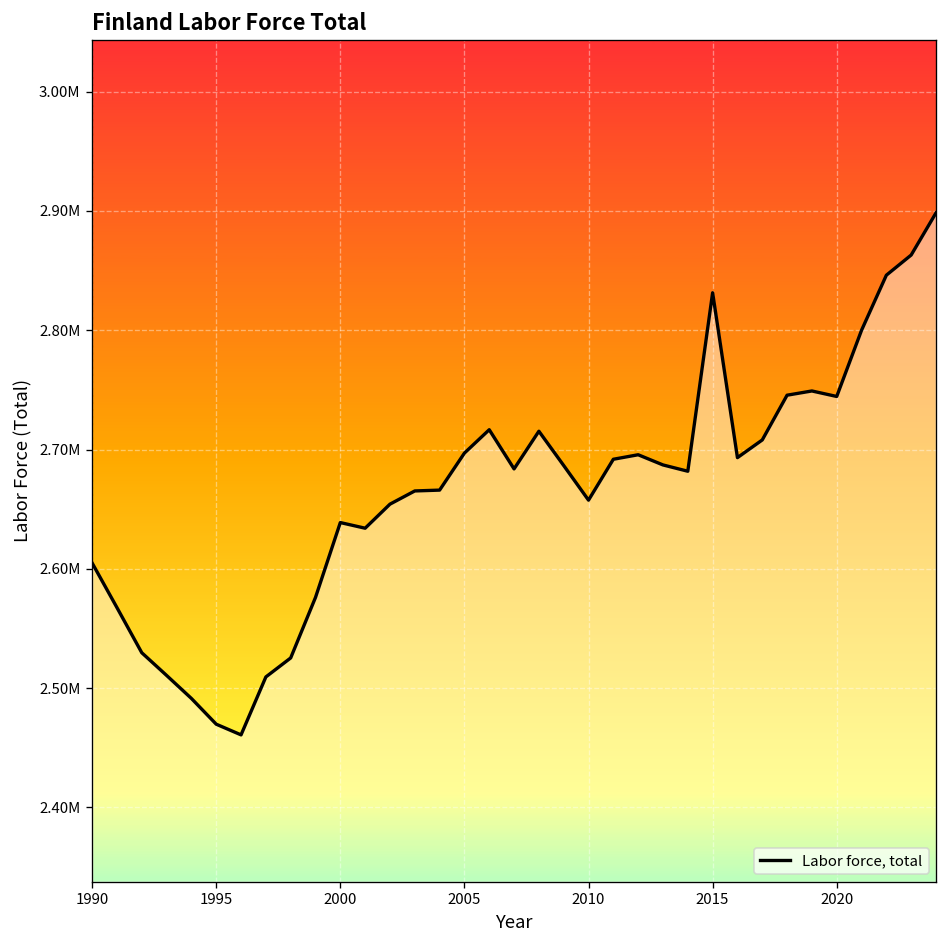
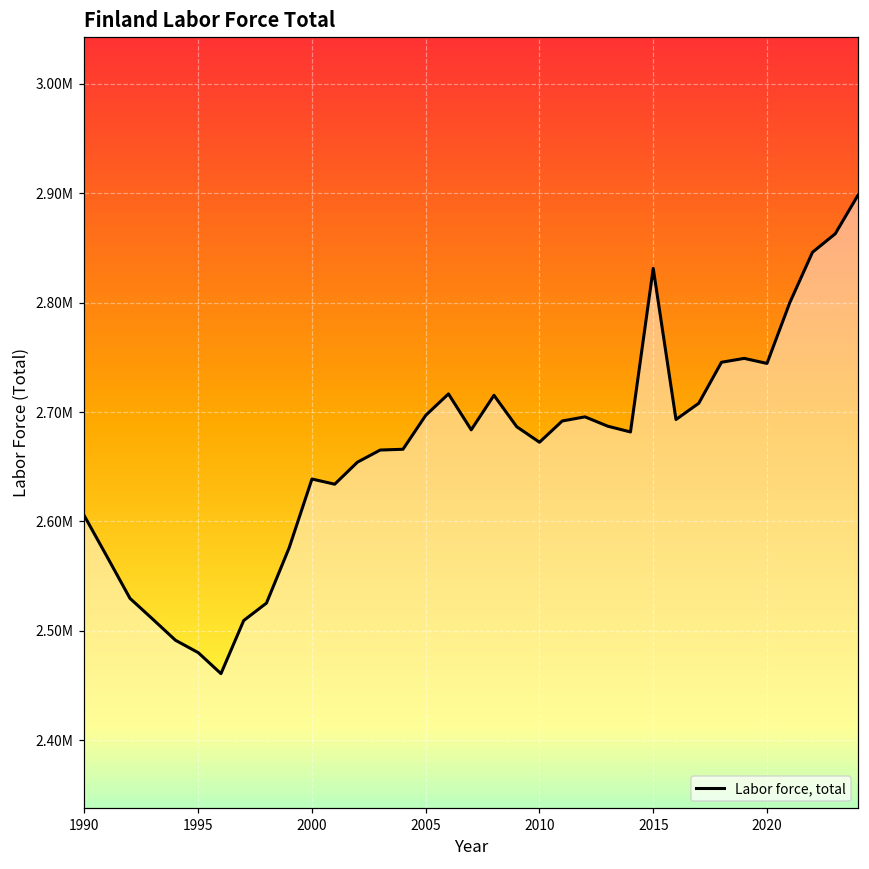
1995: 2470000 -> 2480000
2010: 2660000 -> 2670000
